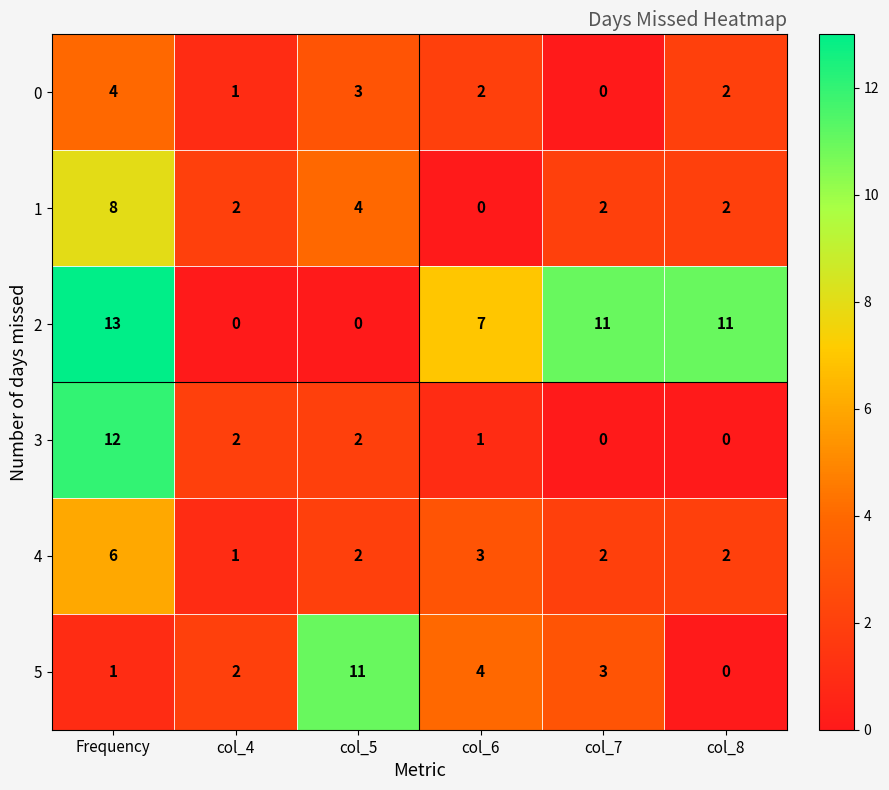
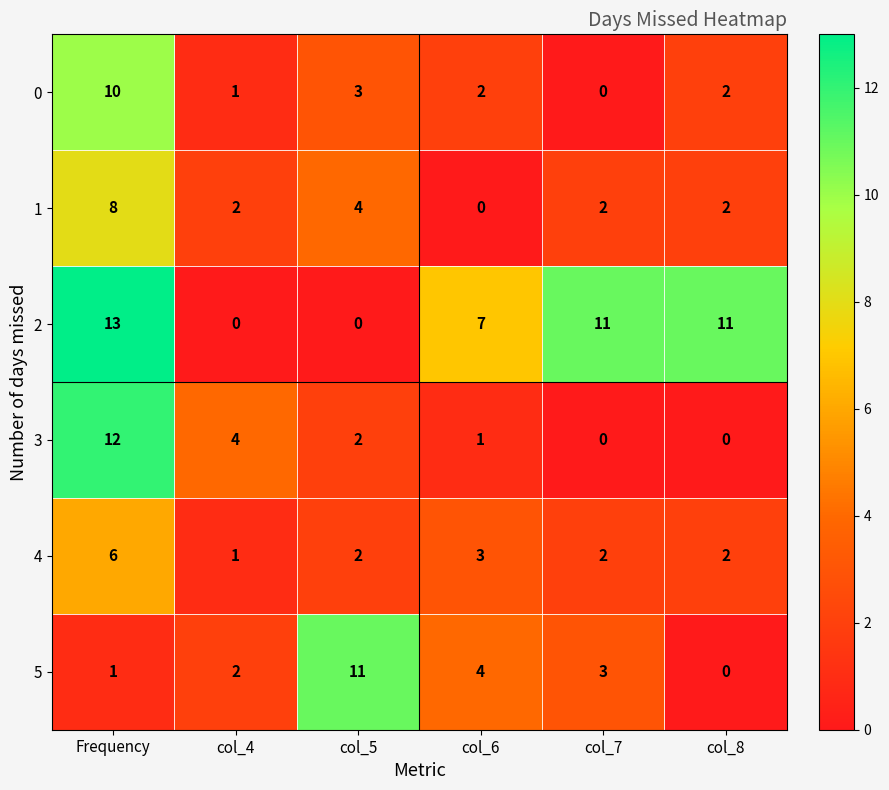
0, Frequency: 4 -> 10
3, col_4: 2 -> 4
